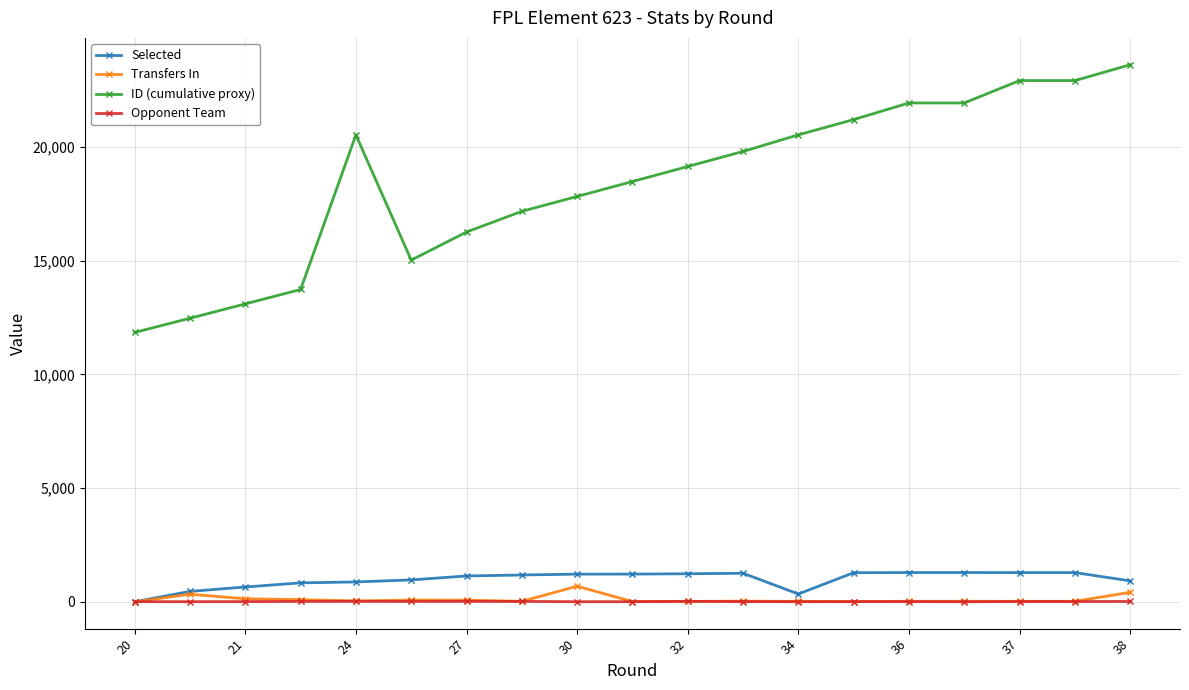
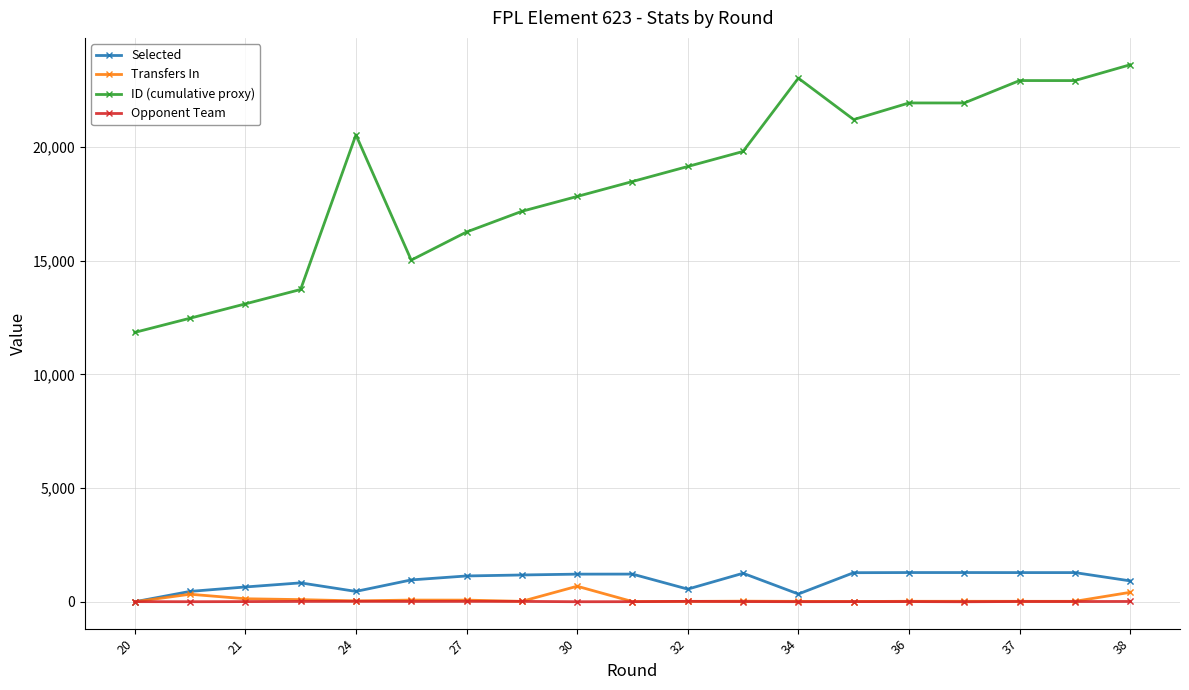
Selected, 24: 900 -> 500
Selected, 32: 1,200 -> 600
ID (cumulative proxy), 34: 20,500 -> 23,000
